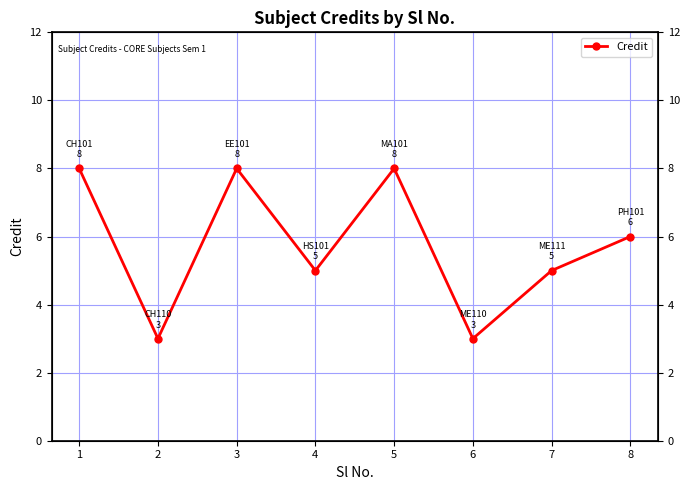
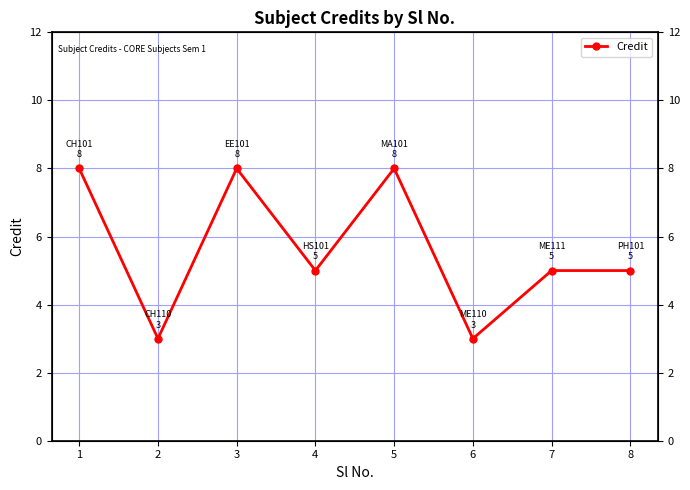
8: 6 -> 5
